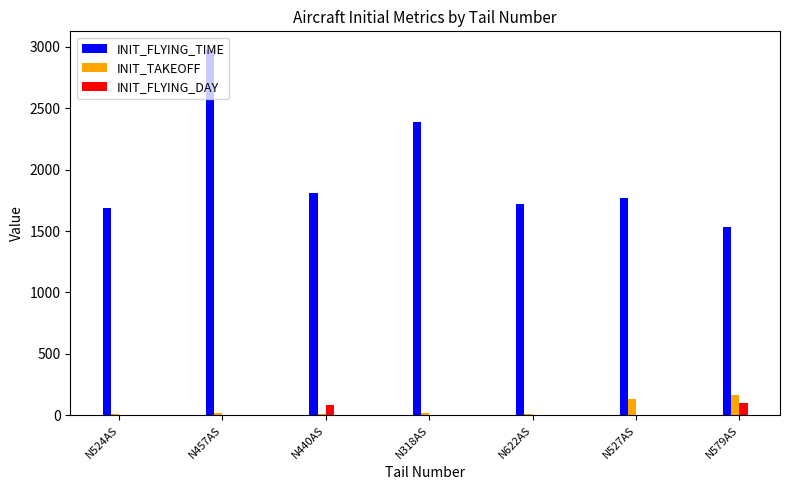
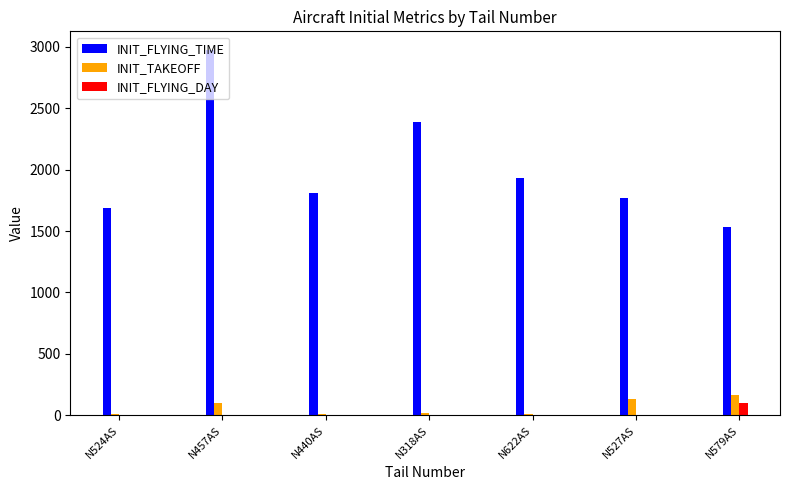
INIT_TAKEOFF, N457AS: 20 -> 100
INIT_FLYING_DAY, N440AS: 80 -> 0
INIT_FLYING_TIME, N622AS: 1720 -> 1930
